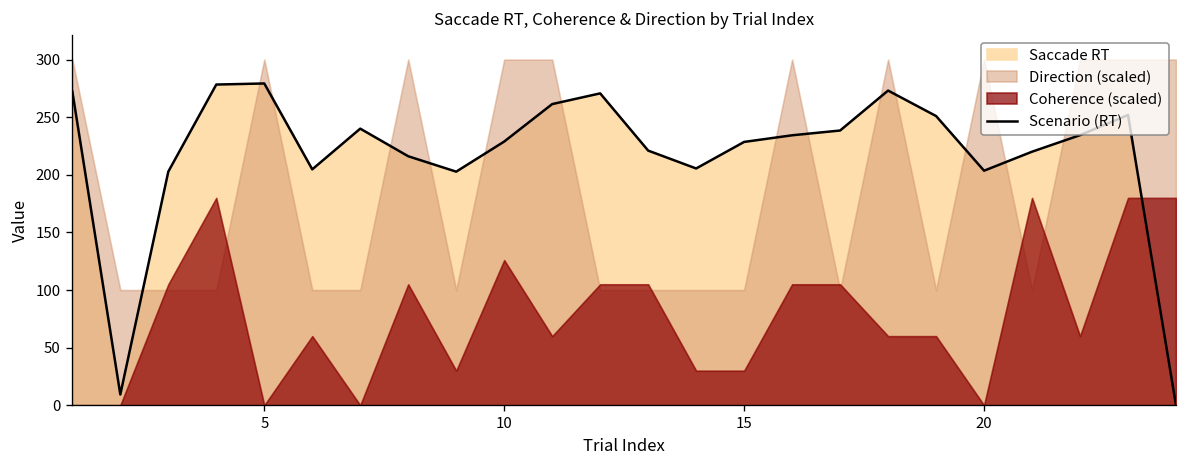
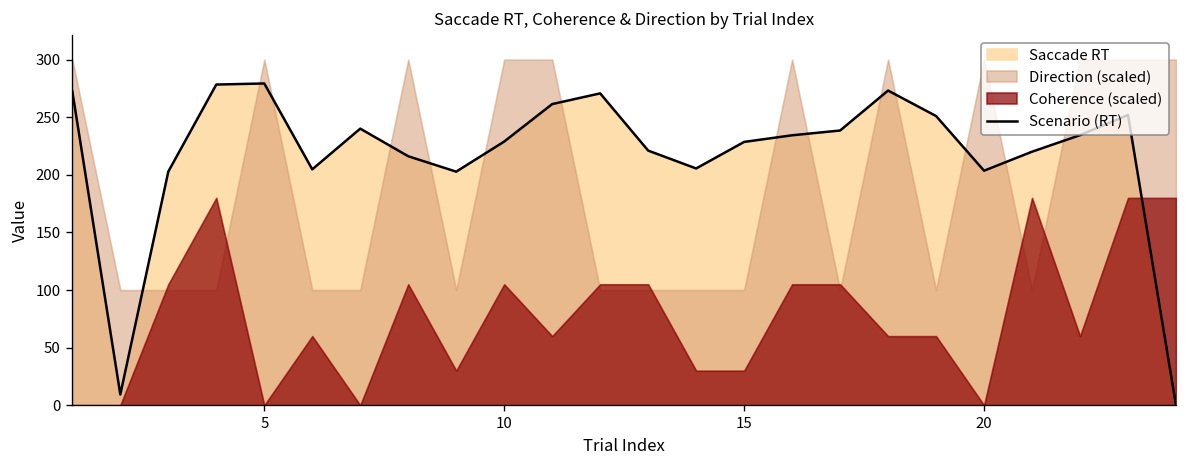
Coherence (scaled), 10: 130 -> 110
